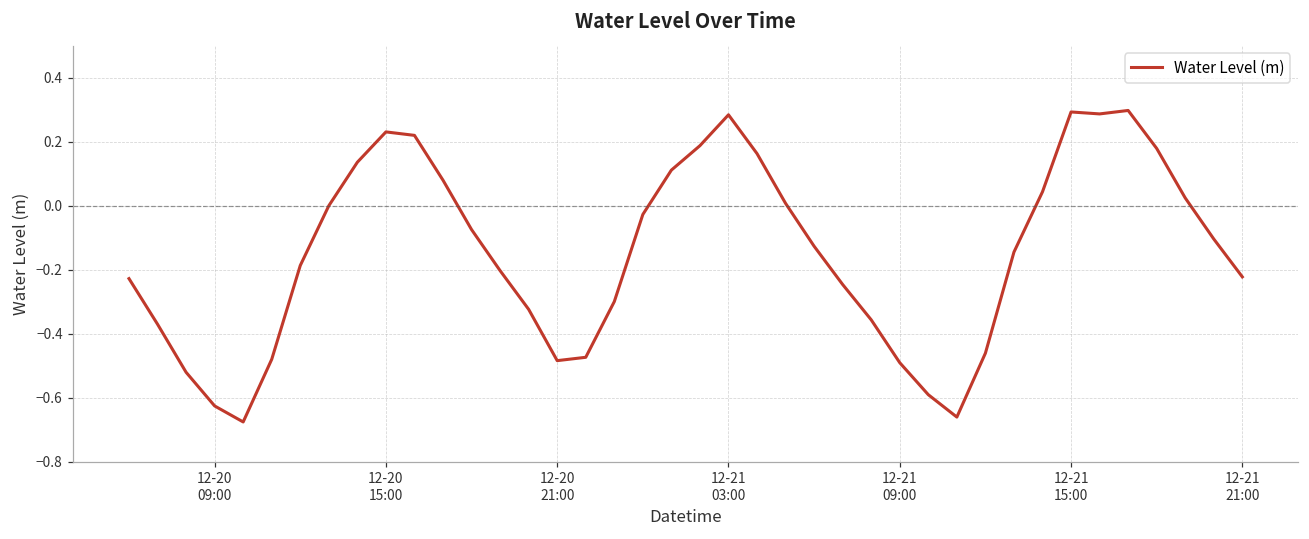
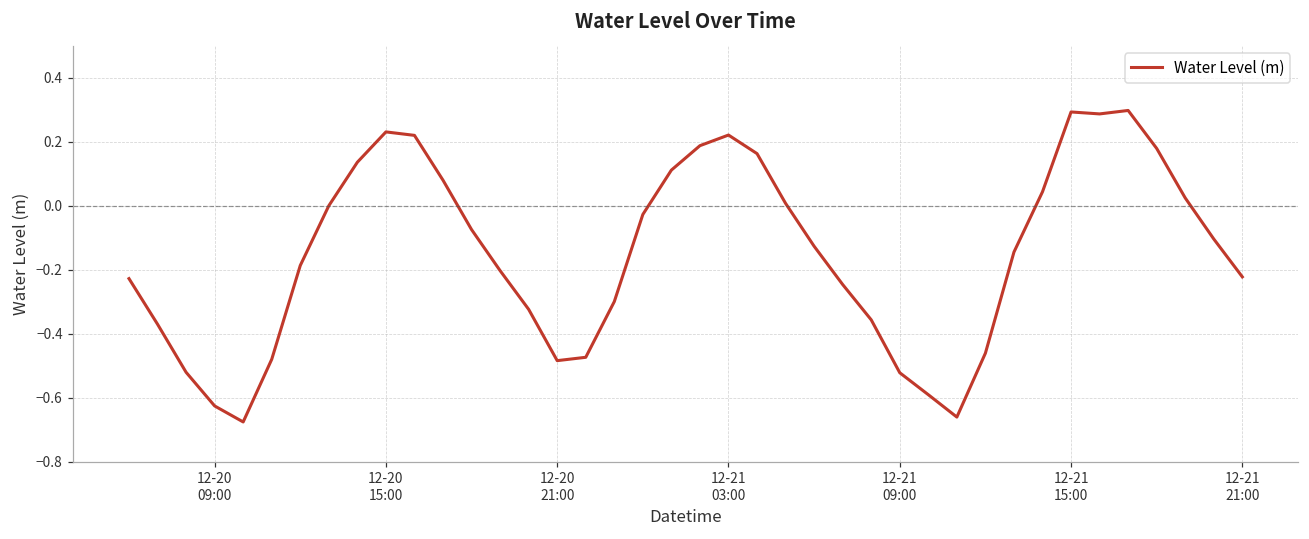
12-21 03:00: 0.28 -> 0.22
12-21 09:00: -0.49 -> -0.52
